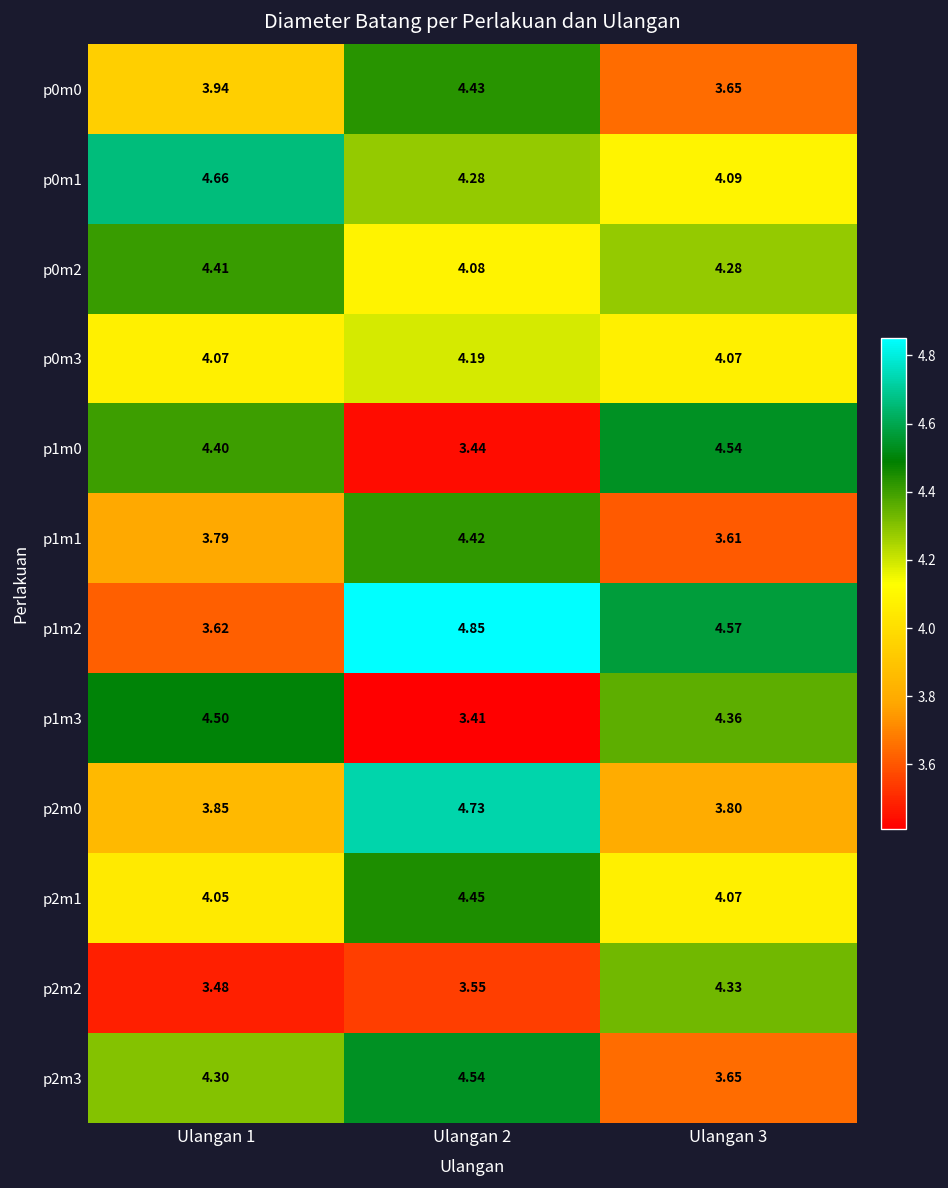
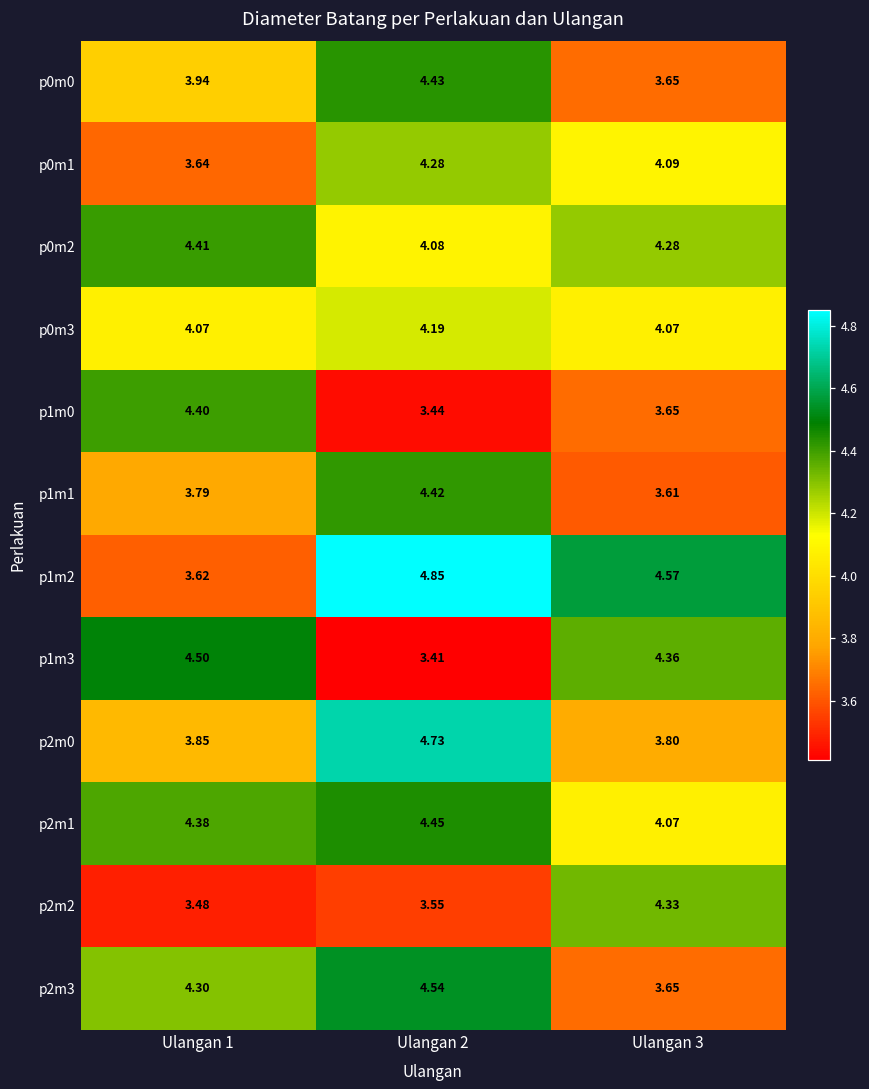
p0m1, Ulangan 1: 4.66 -> 3.64
p1m0, Ulangan 3: 4.54 -> 3.65
p2m1, Ulangan 1: 4.05 -> 4.38
